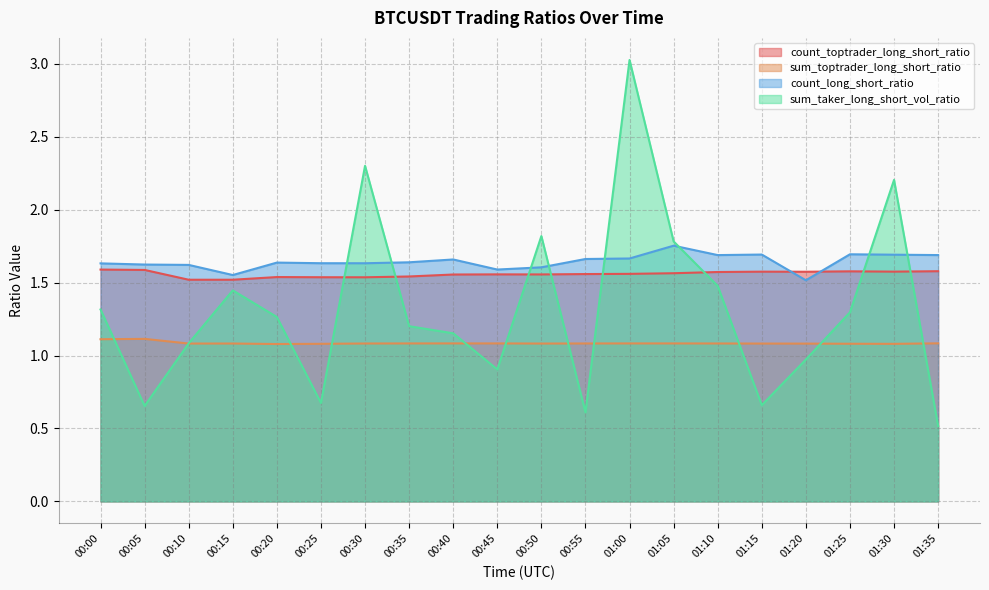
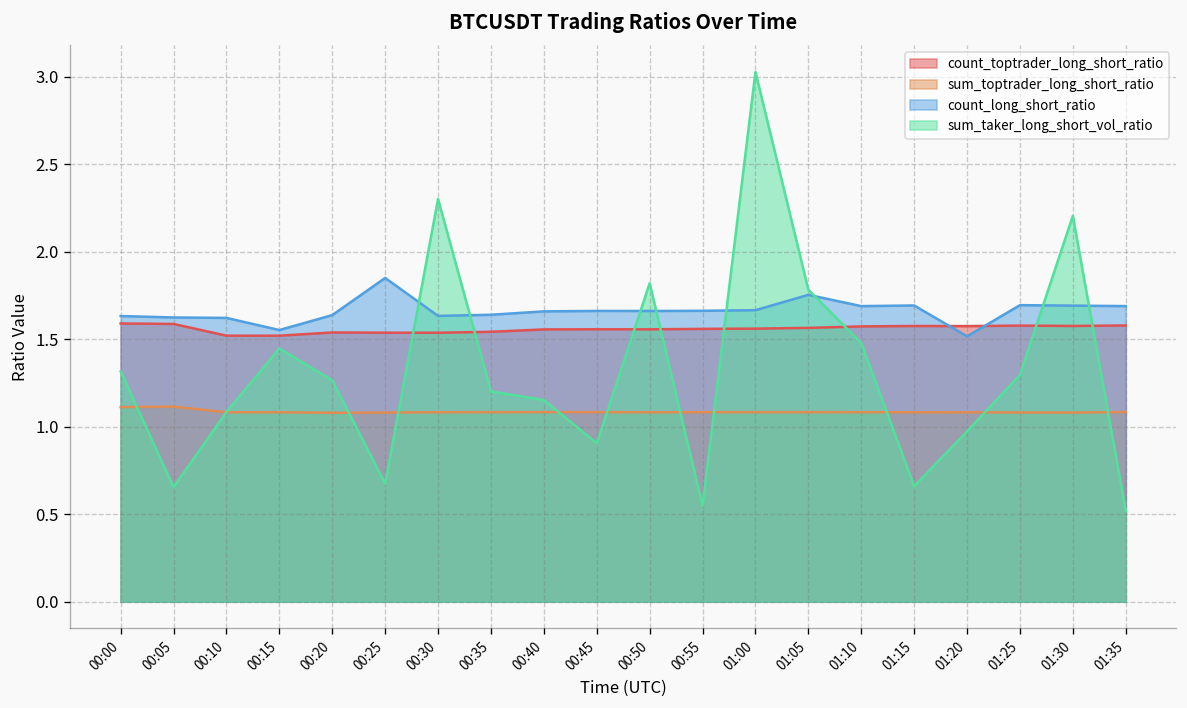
count_long_short_ratio, 00:25: 1.63 -> 1.85
count_long_short_ratio, 00:45: 1.59 -> 1.66
count_long_short_ratio, 00:50: 1.61 -> 1.66
sum_taker_long_short_vol_ratio, 00:55: 0.61 -> 0.55
